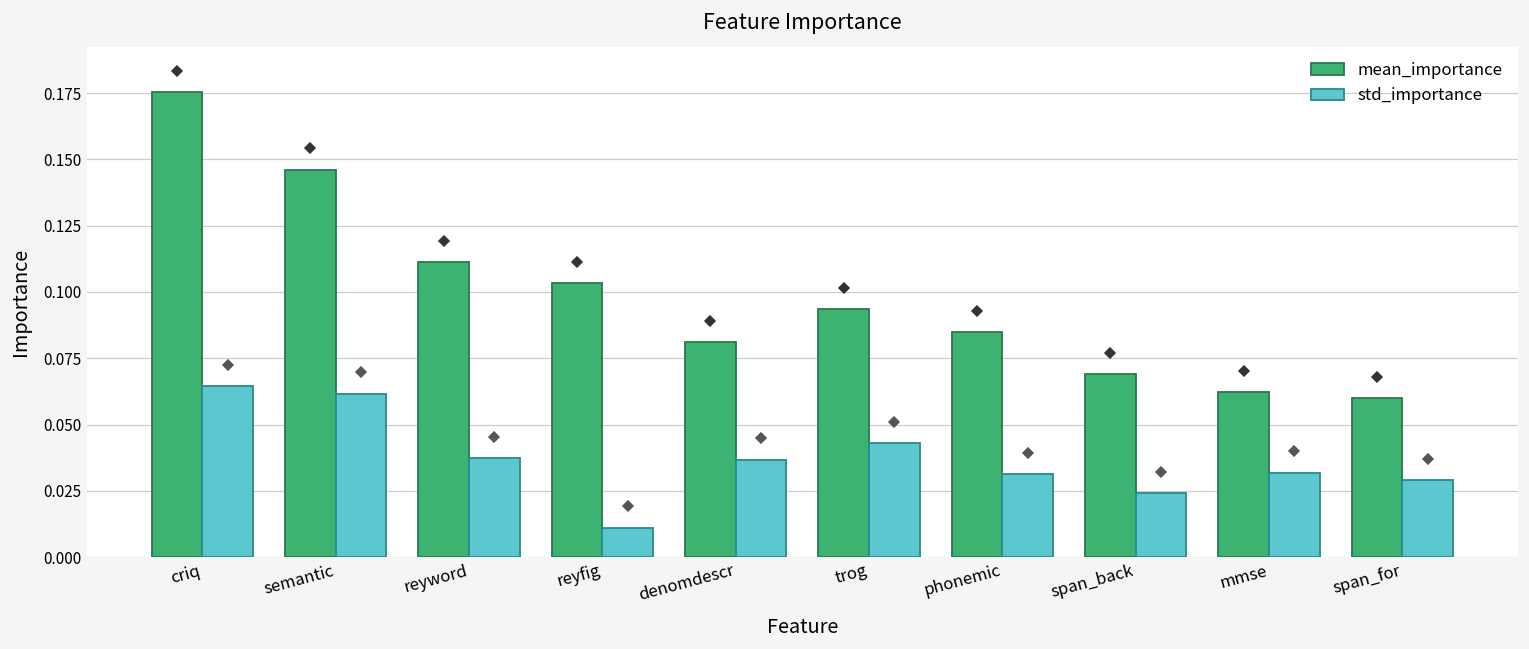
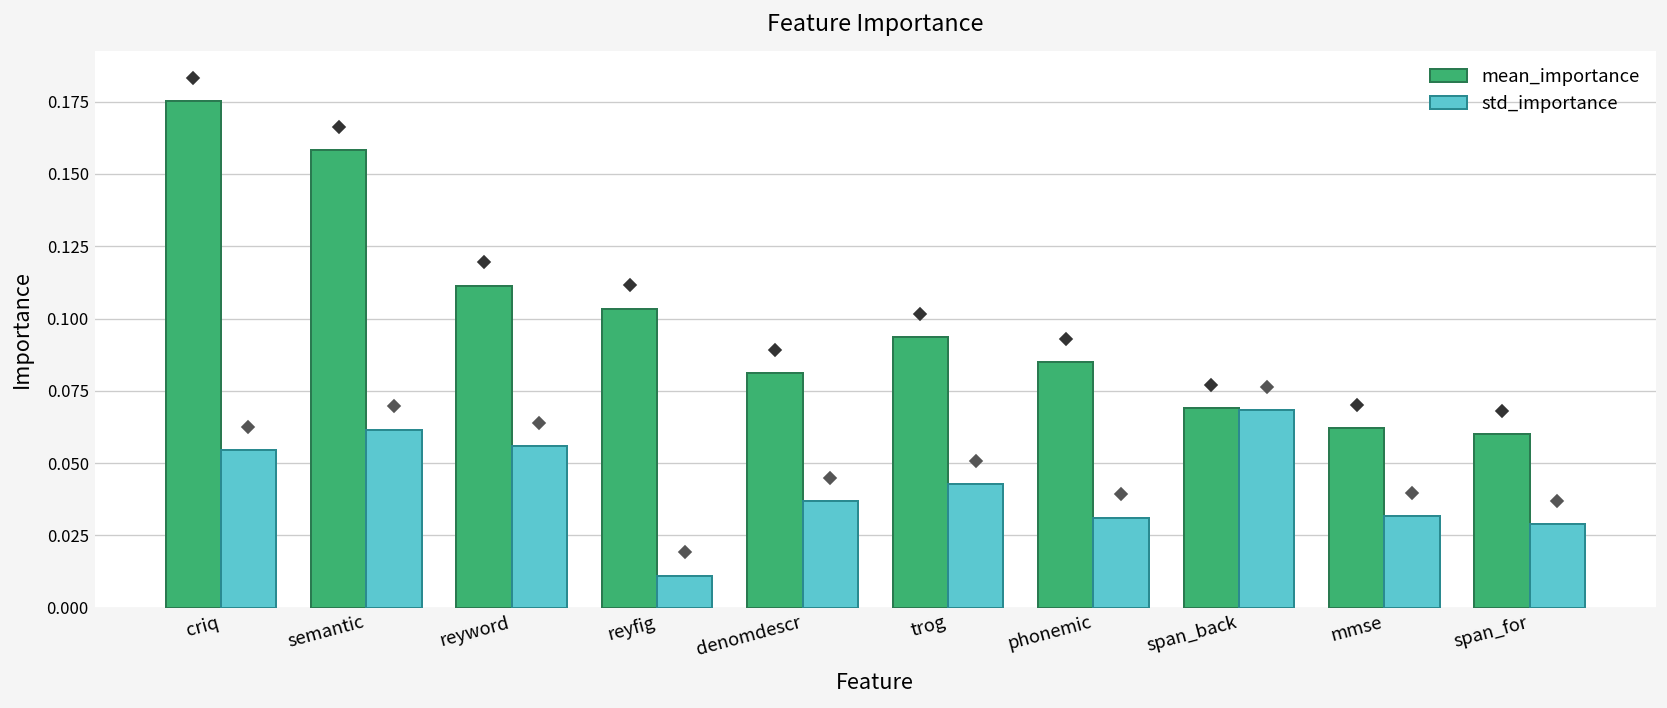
std_importance, criq: 0.065 -> 0.054
mean_importance, semantic: 0.146 -> 0.158
std_importance, reyword: 0.037 -> 0.056
std_importance, span_back: 0.024 -> 0.068
